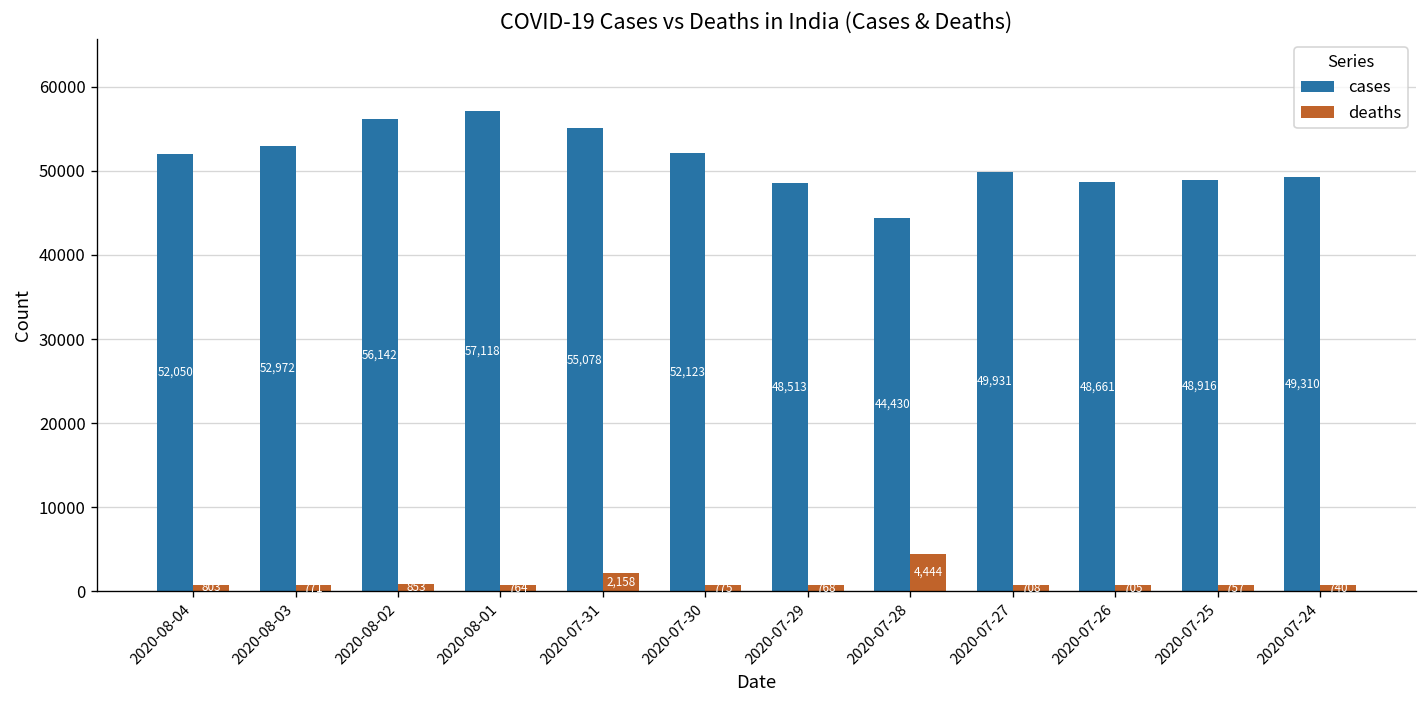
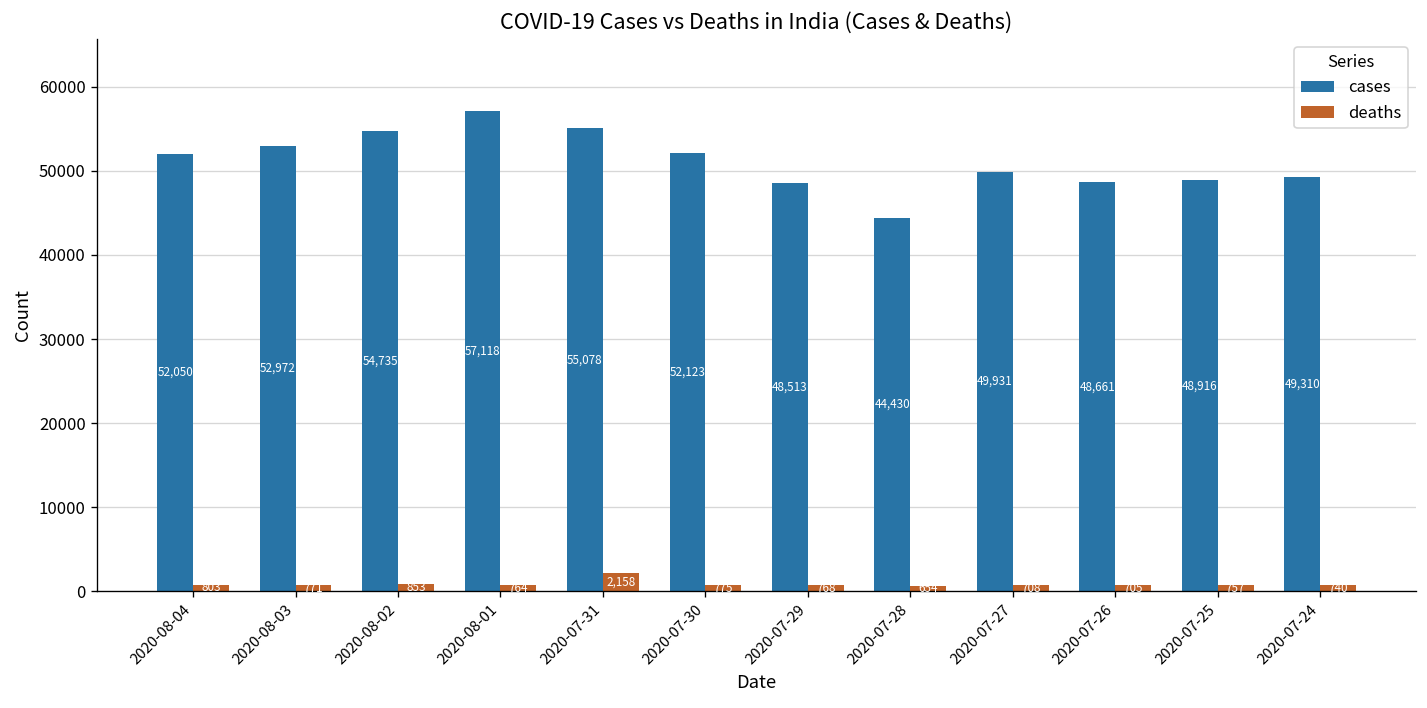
cases, 2020-08-02: 56,142 -> 54,735
deaths, 2020-07-28: 4,444 -> 654
